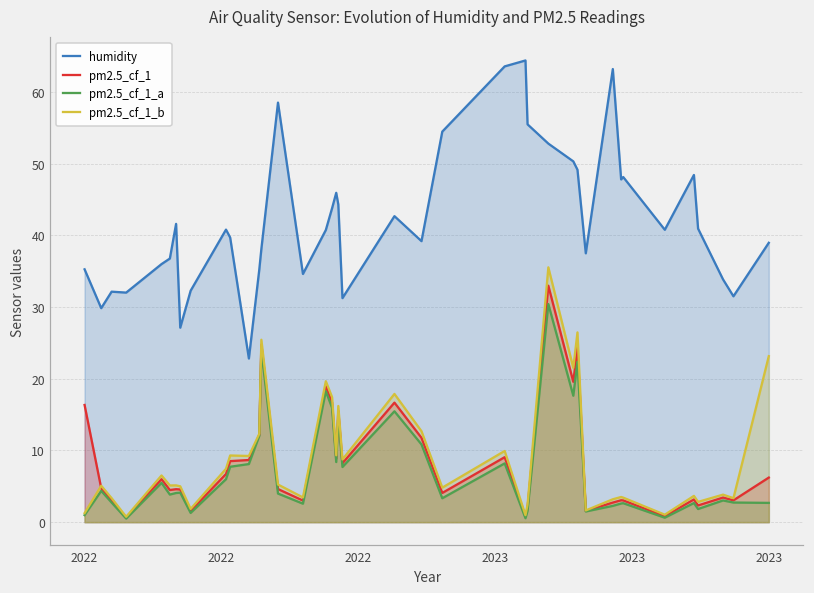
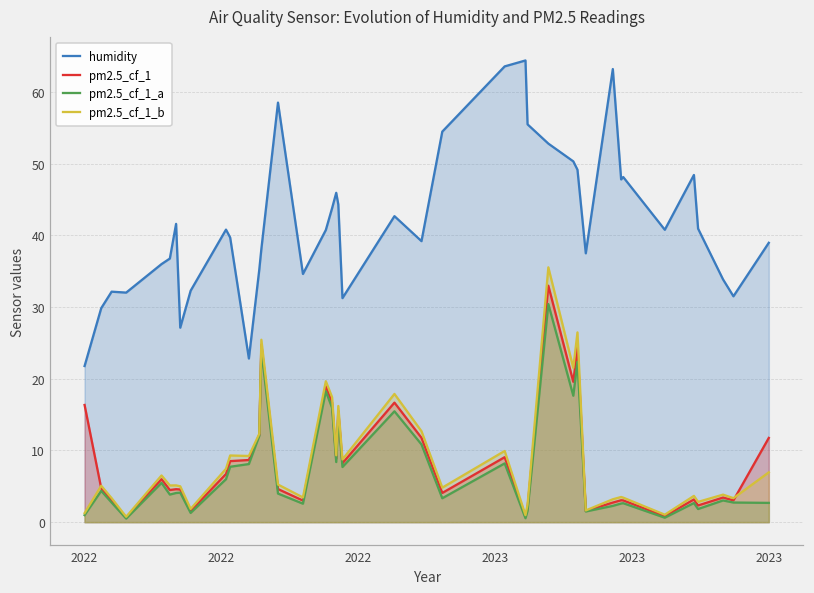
humidity, 2022: 35 -> 22
pm2.5_cf_1, 2023: 6 -> 12
pm2.5_cf_1_b, 2023: 23 -> 7
